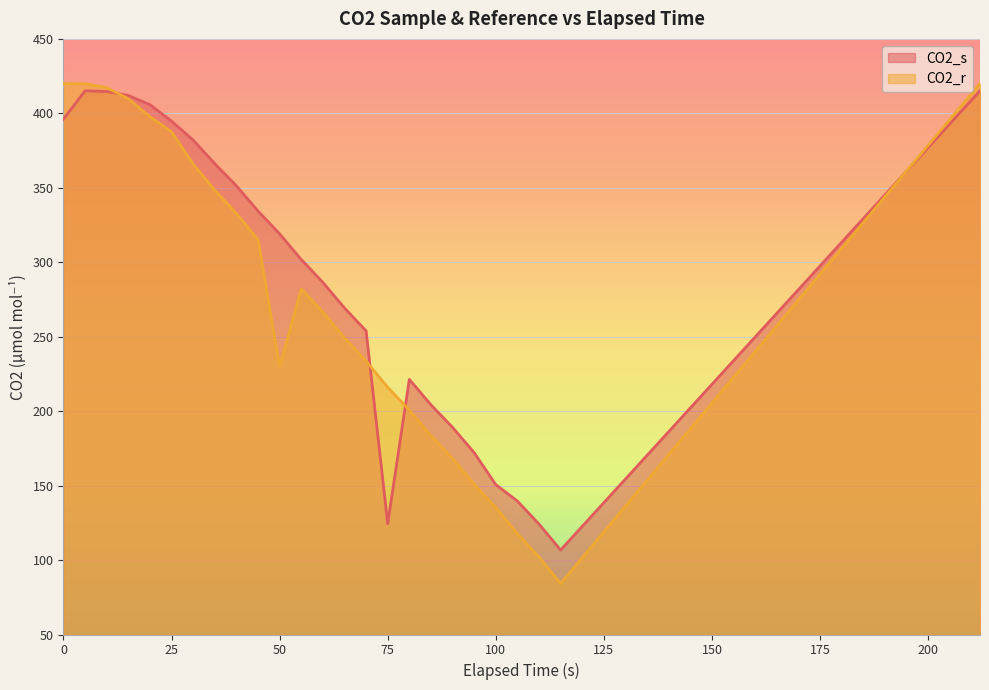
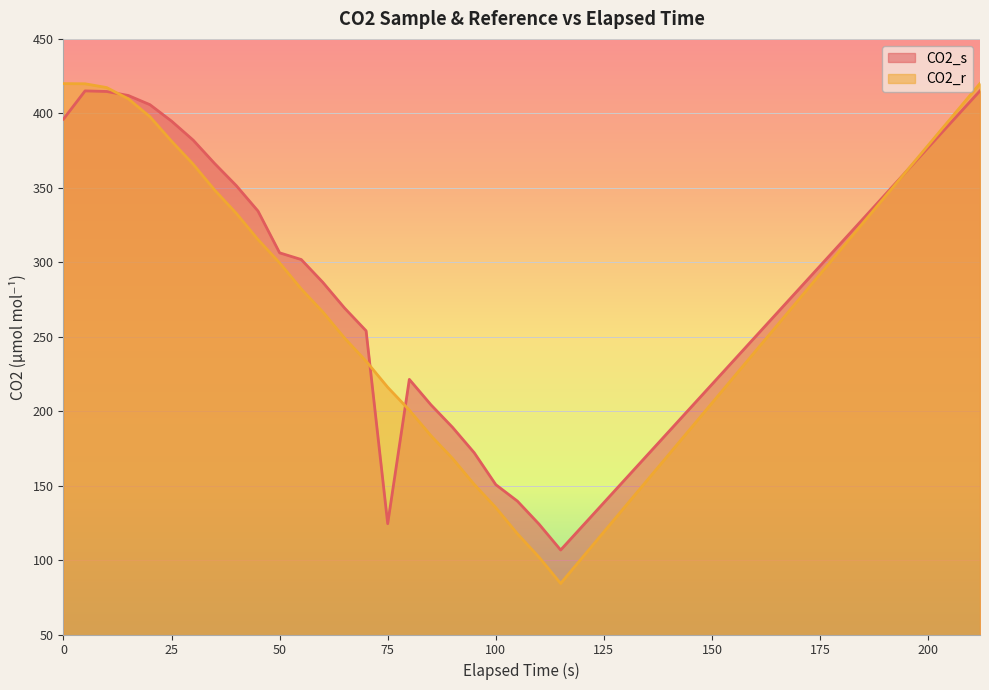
CO2_r, 25: 388 -> 381
CO2_s, 50: 319 -> 306
CO2_r, 50: 230 -> 300
